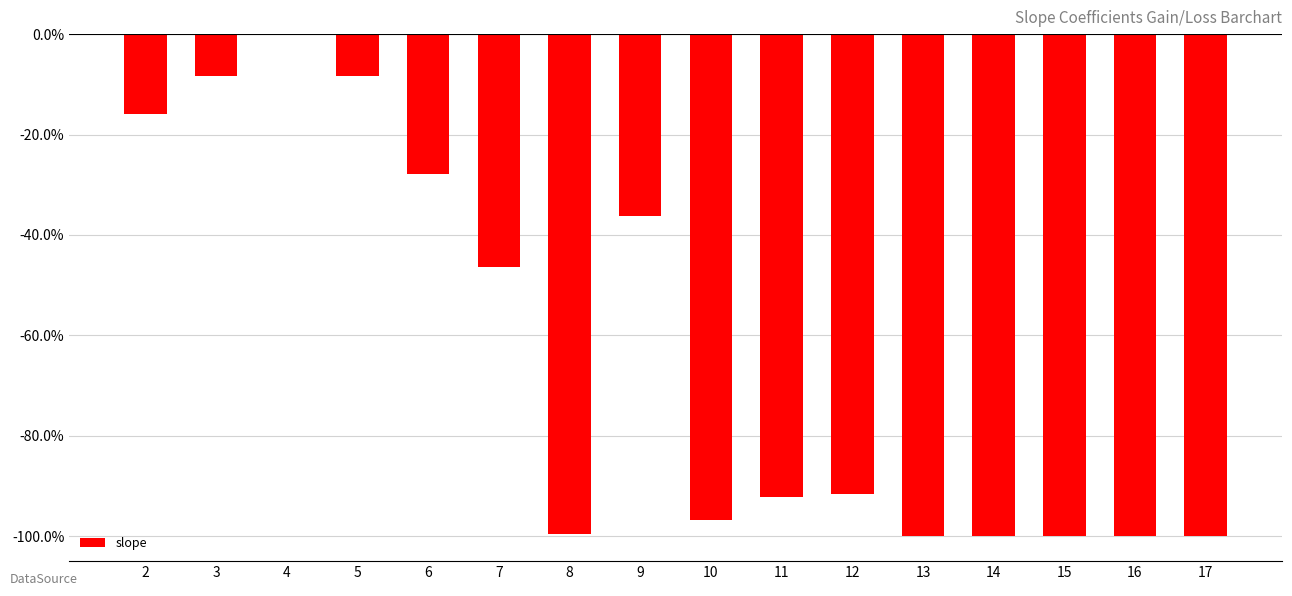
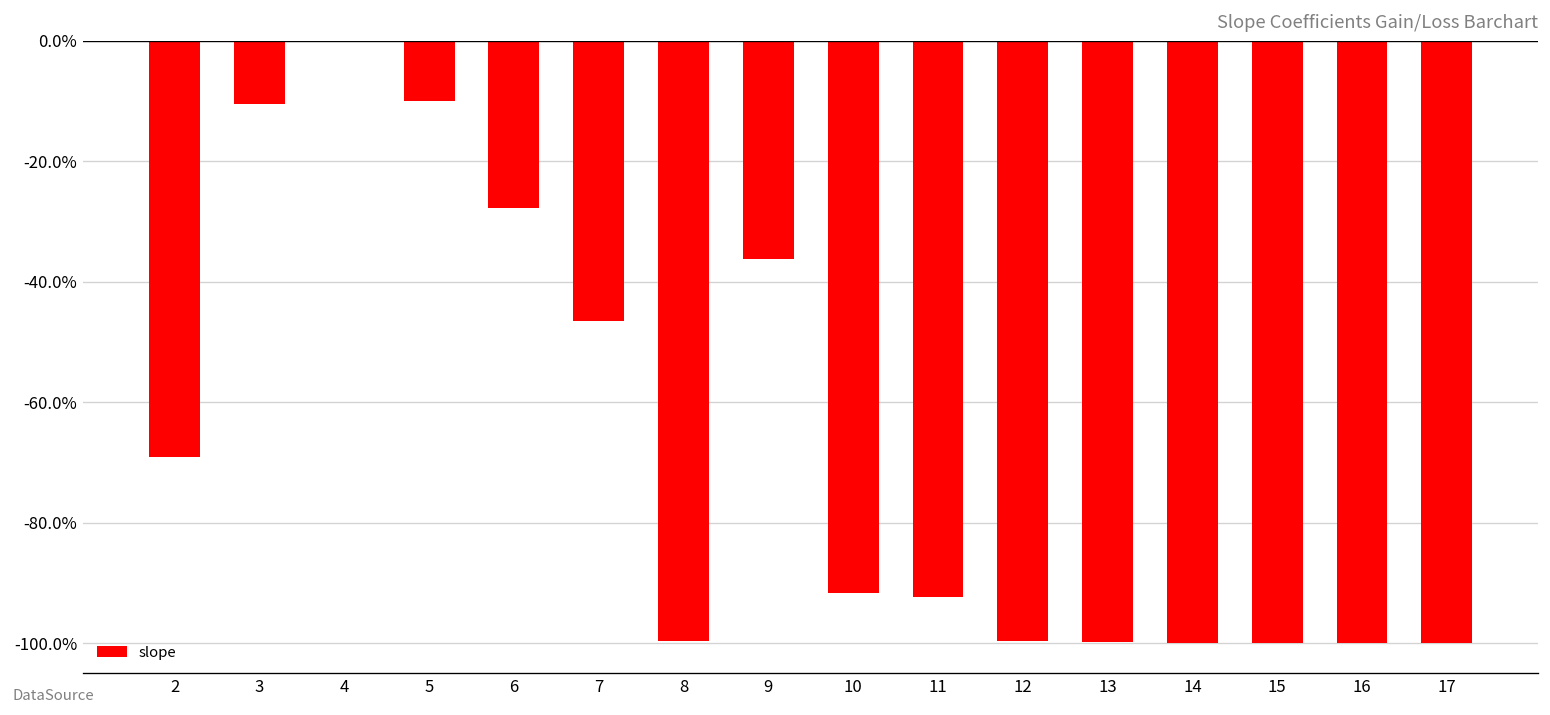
2: -16% -> -69%
3: -8% -> -11%
5: -8% -> -10%
10: -97% -> -92%
12: -92% -> -100%
